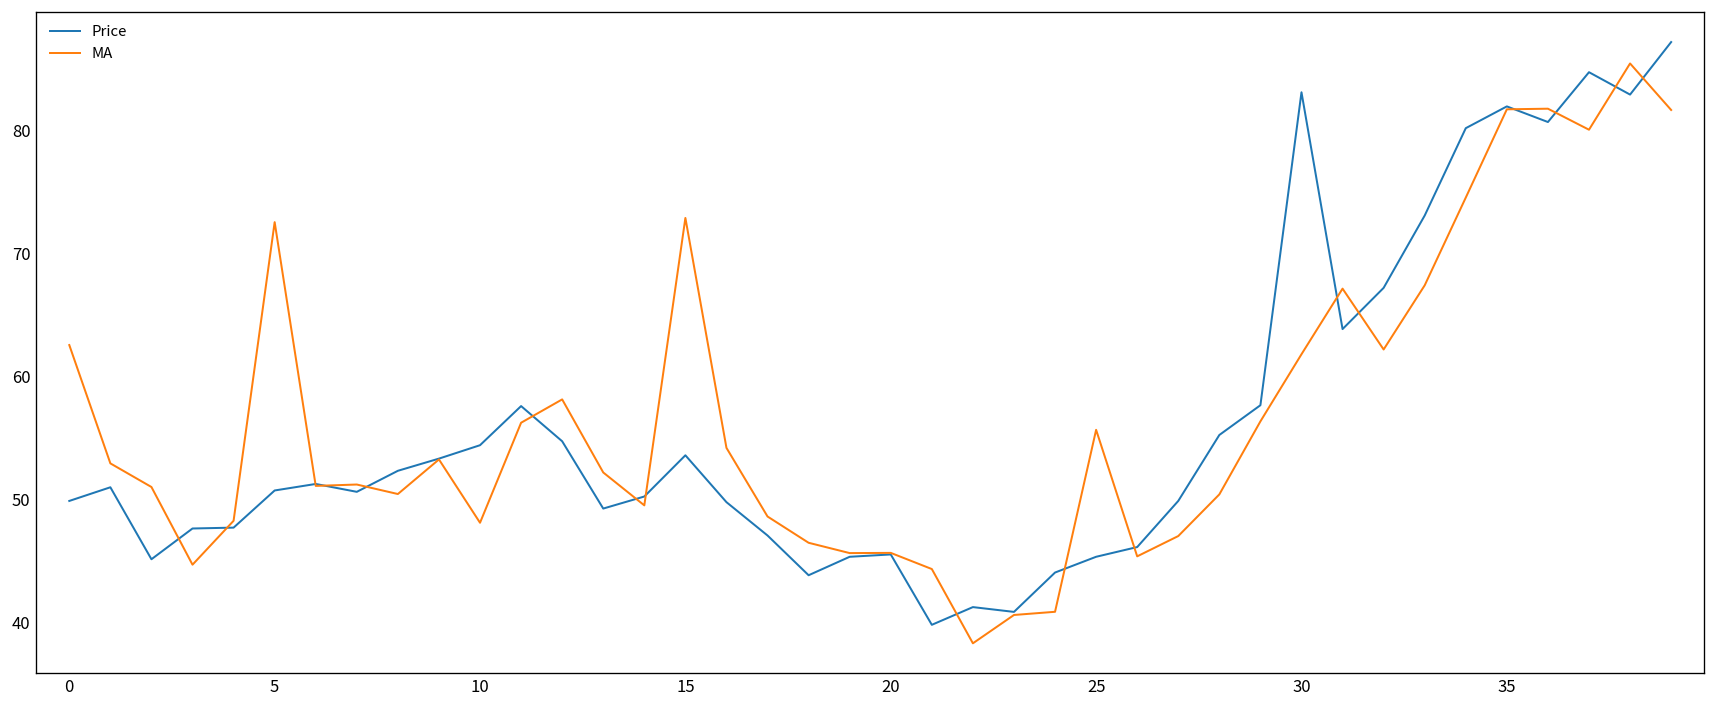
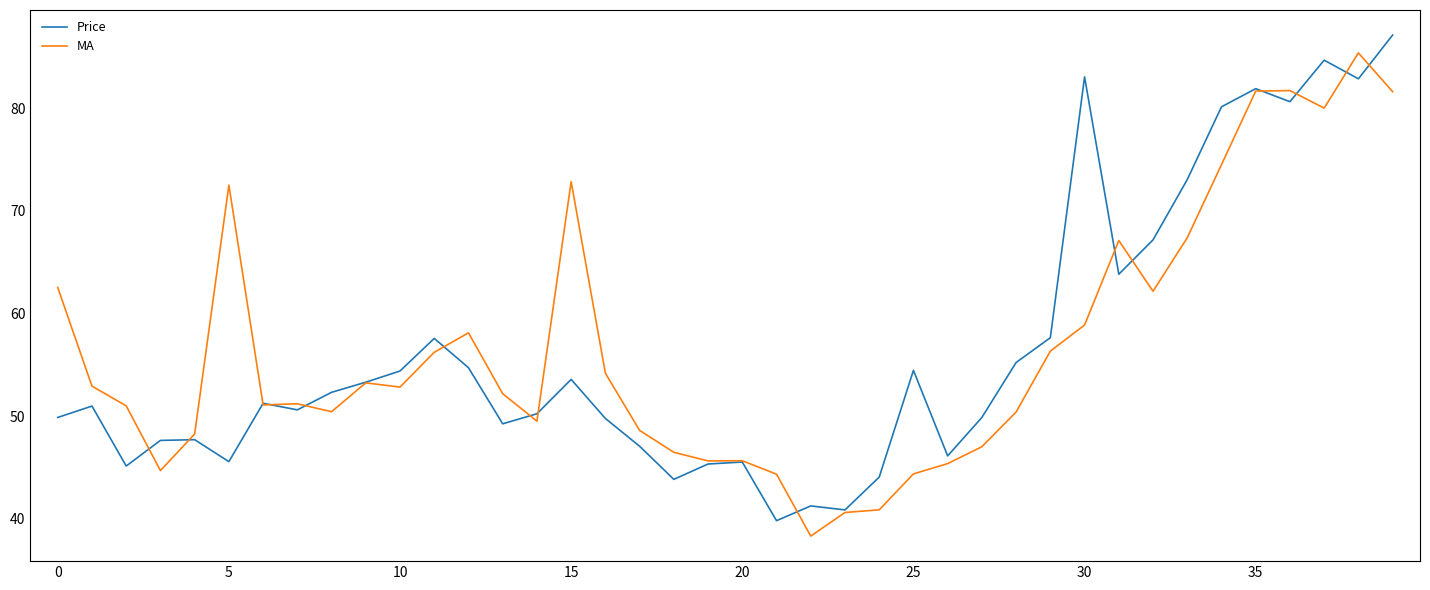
Price, 5: 50.7 -> 45.6
MA, 10: 48.1 -> 52.8
Price, 25: 45.3 -> 54.5
MA, 25: 55.6 -> 44.4
MA, 30: 61.8 -> 58.9
